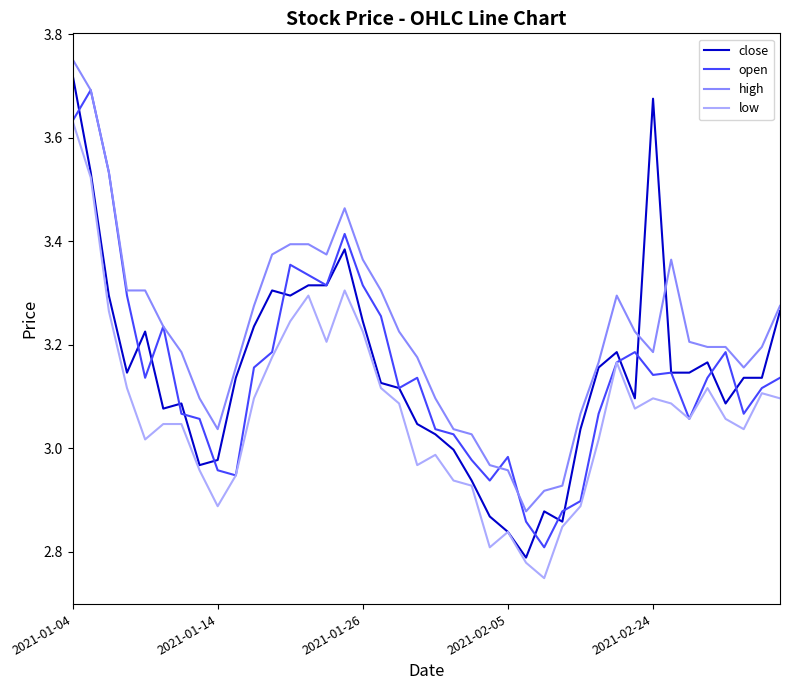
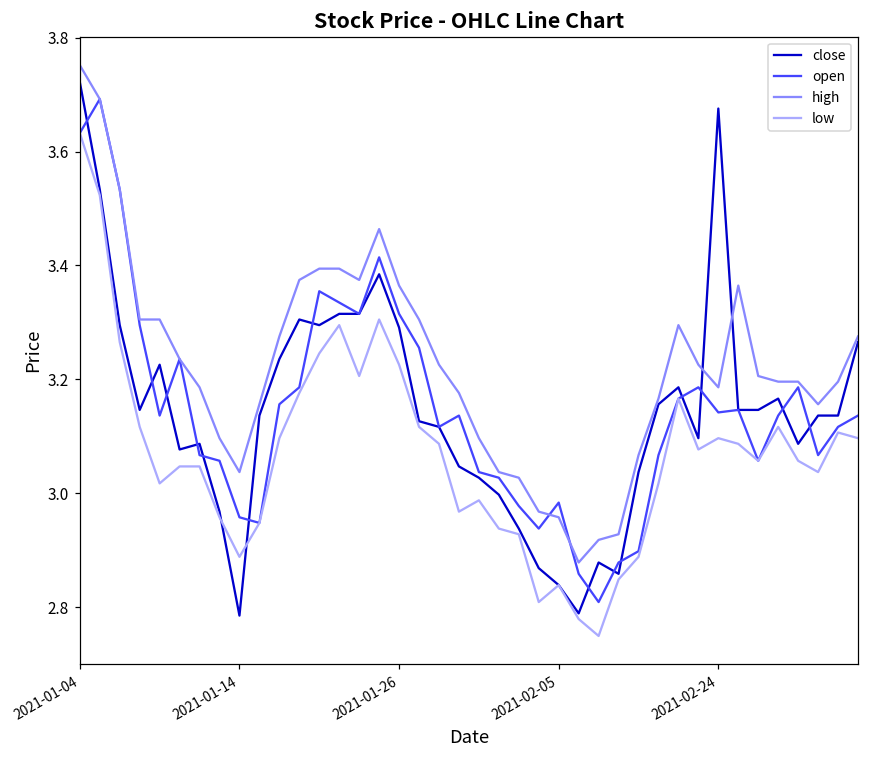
close, 2021-01-14: 2.98 -> 2.79
close, 2021-01-26: 3.25 -> 3.29
